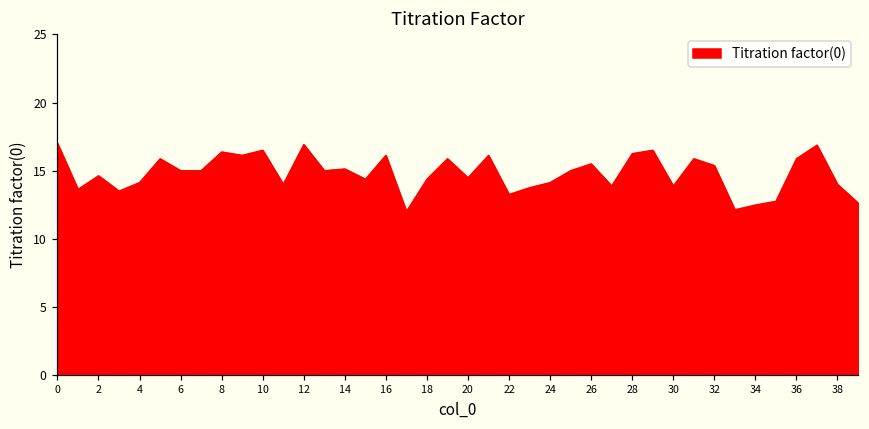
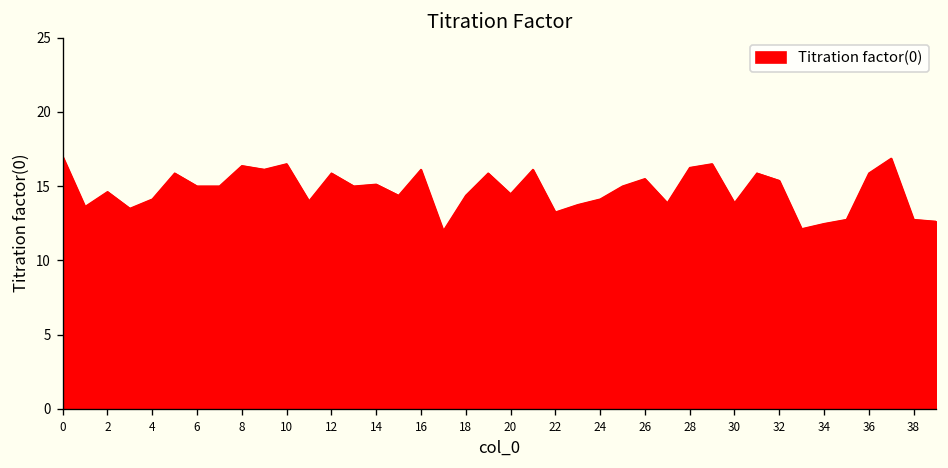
12: 16.9 -> 15.9
38: 14.0 -> 12.8
